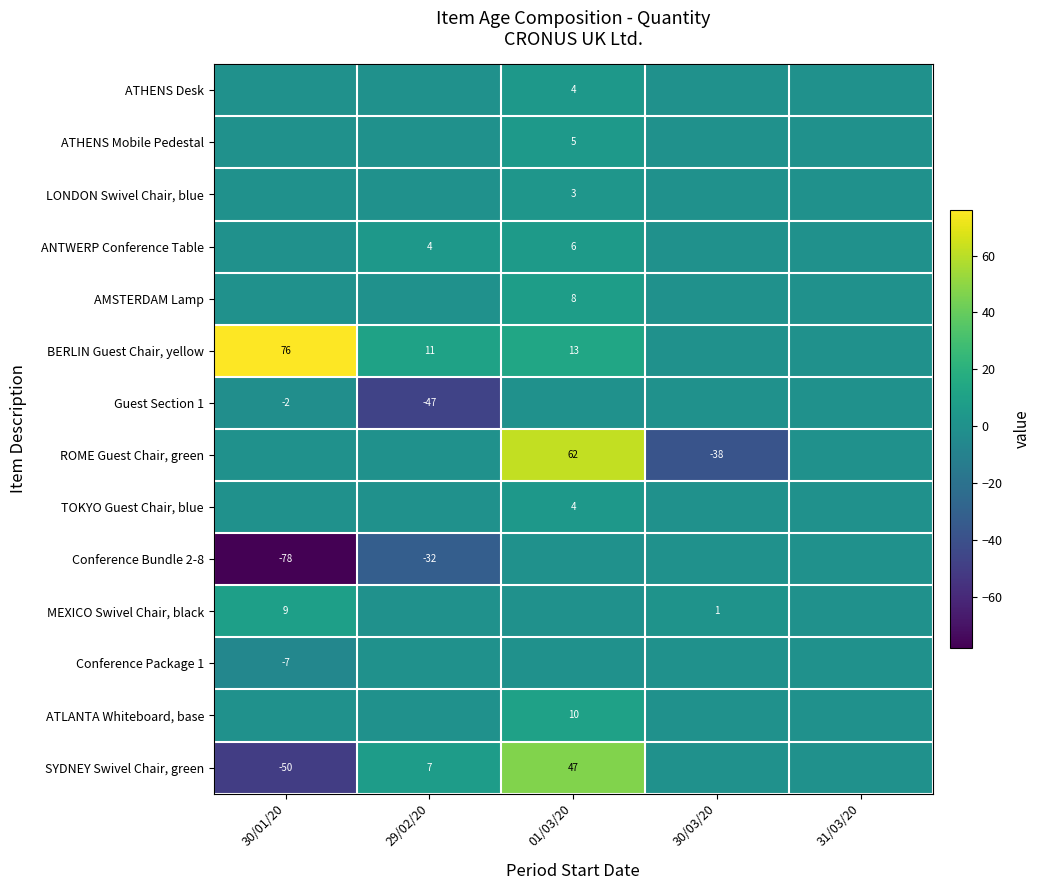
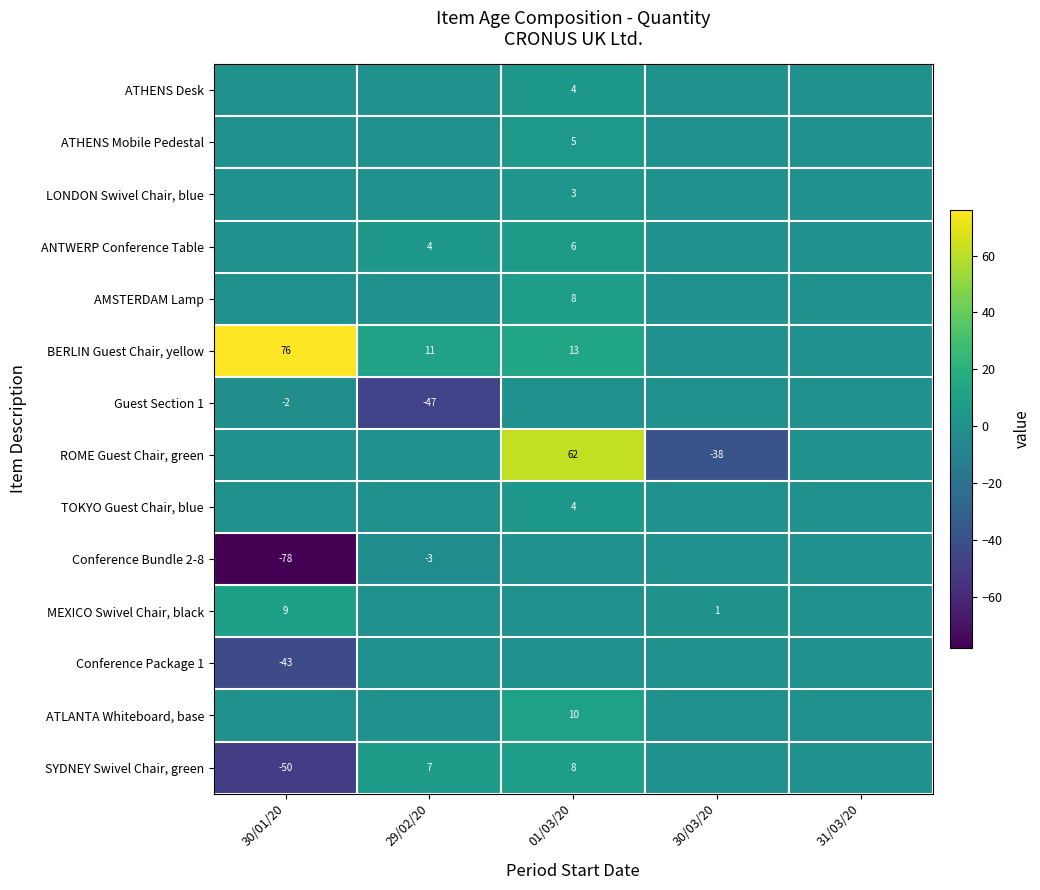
Conference Bundle 2-8, 29/02/20: -32 -> -3
Conference Package 1, 30/01/20: -7 -> -43
SYDNEY Swivel Chair, green, 01/03/20: 47 -> 8
